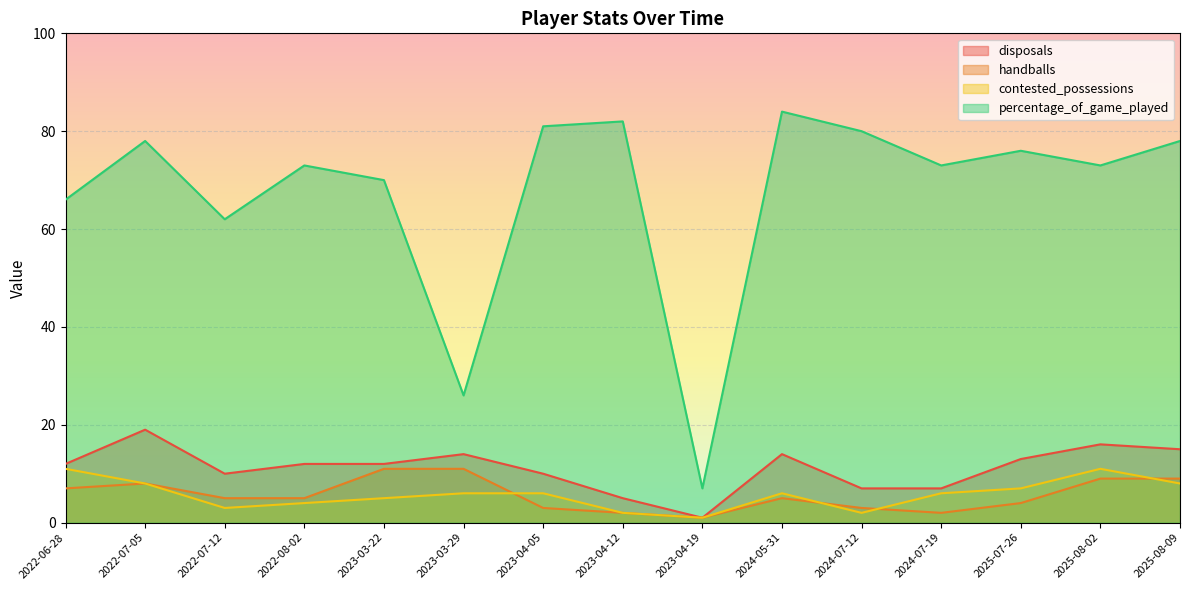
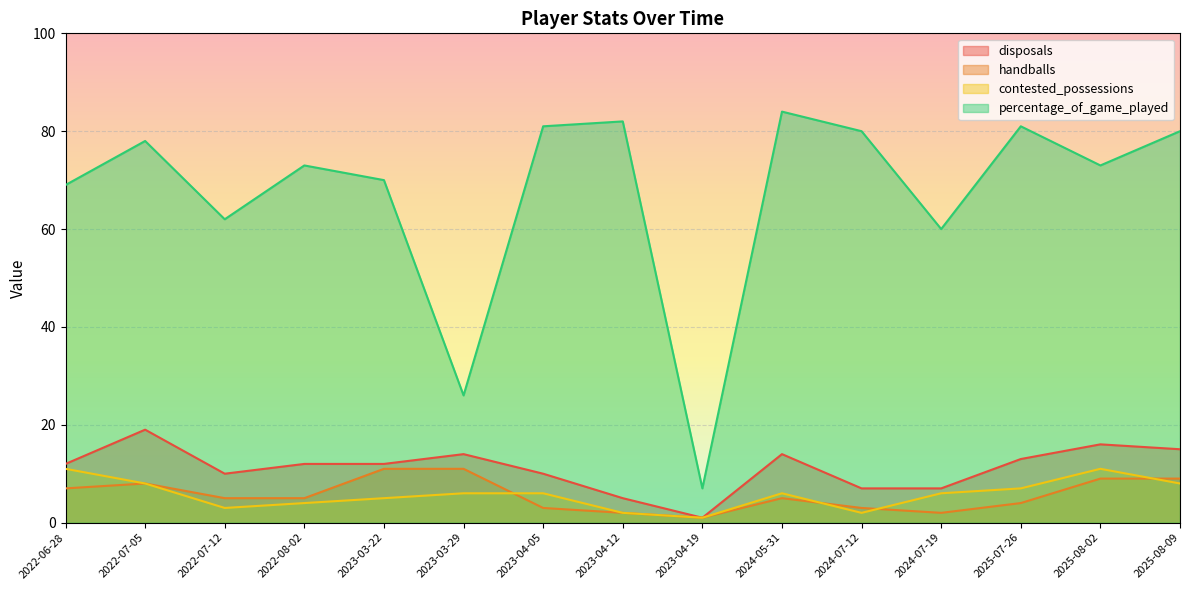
percentage_of_game_played, 2022-06-28: 66 -> 69
percentage_of_game_played, 2024-07-19: 73 -> 60
percentage_of_game_played, 2025-07-26: 76 -> 81
percentage_of_game_played, 2025-08-09: 78 -> 80
